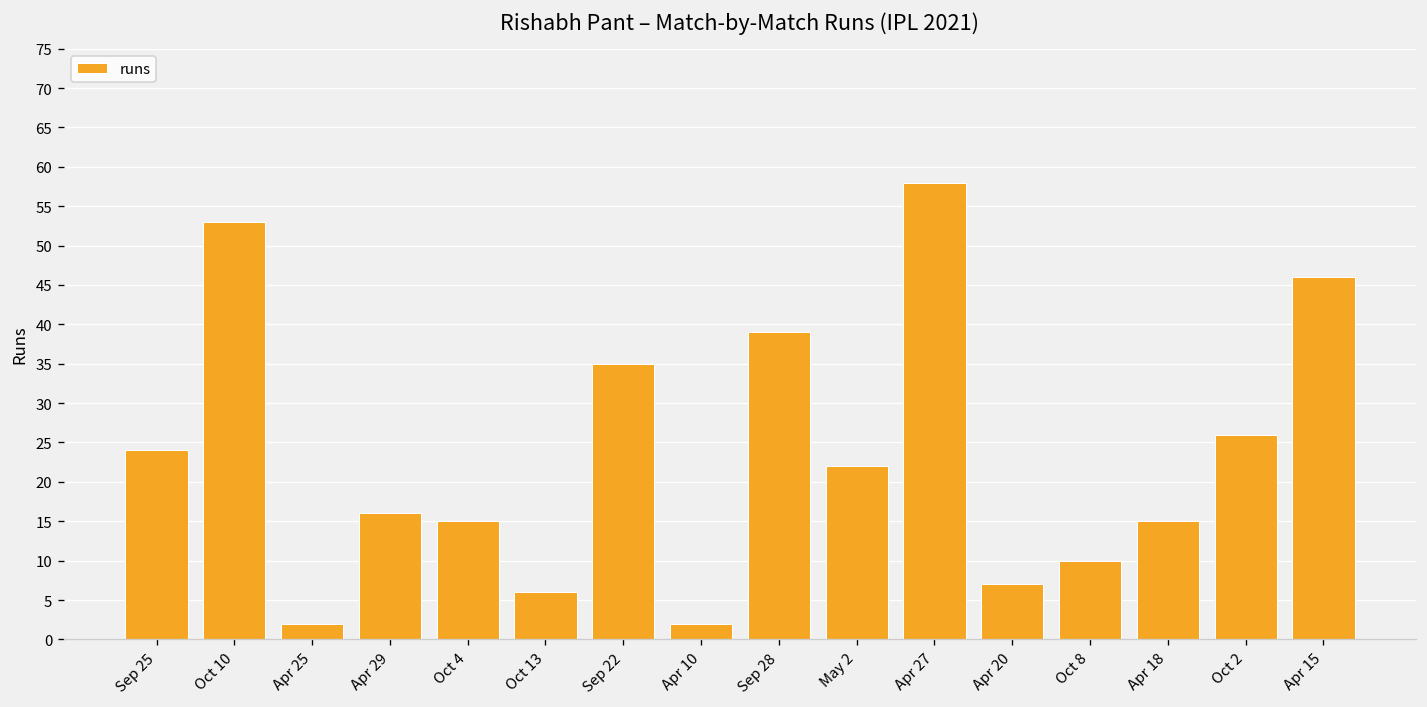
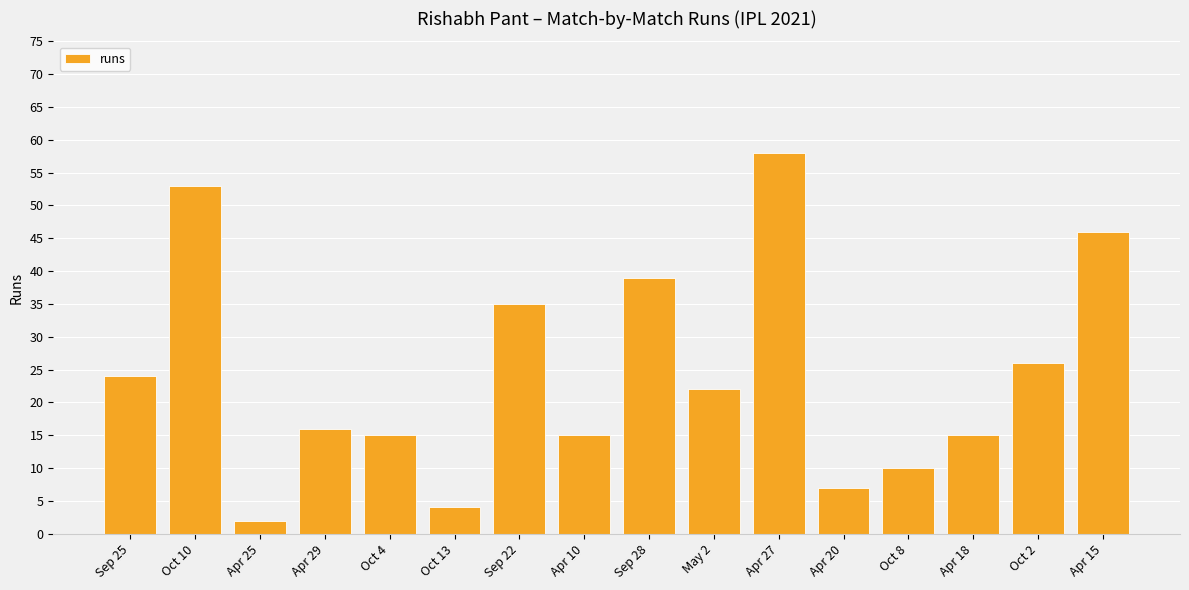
Oct 13: 6 -> 4
Apr 10: 2 -> 15
